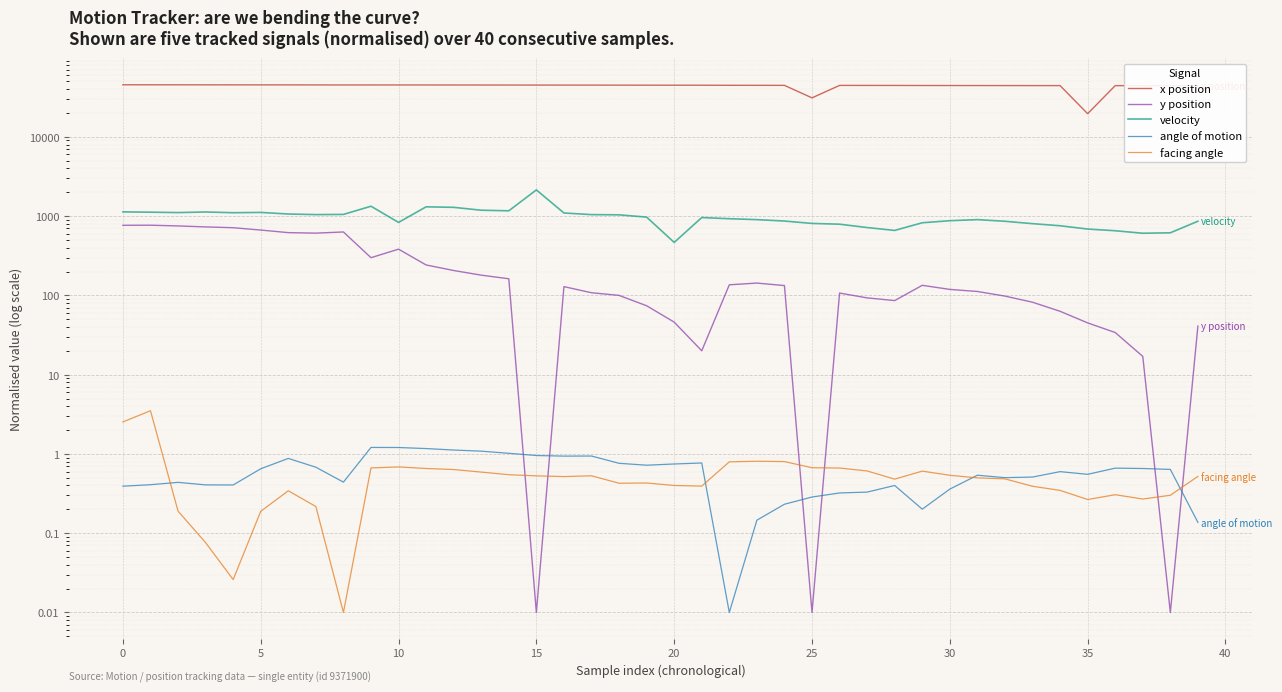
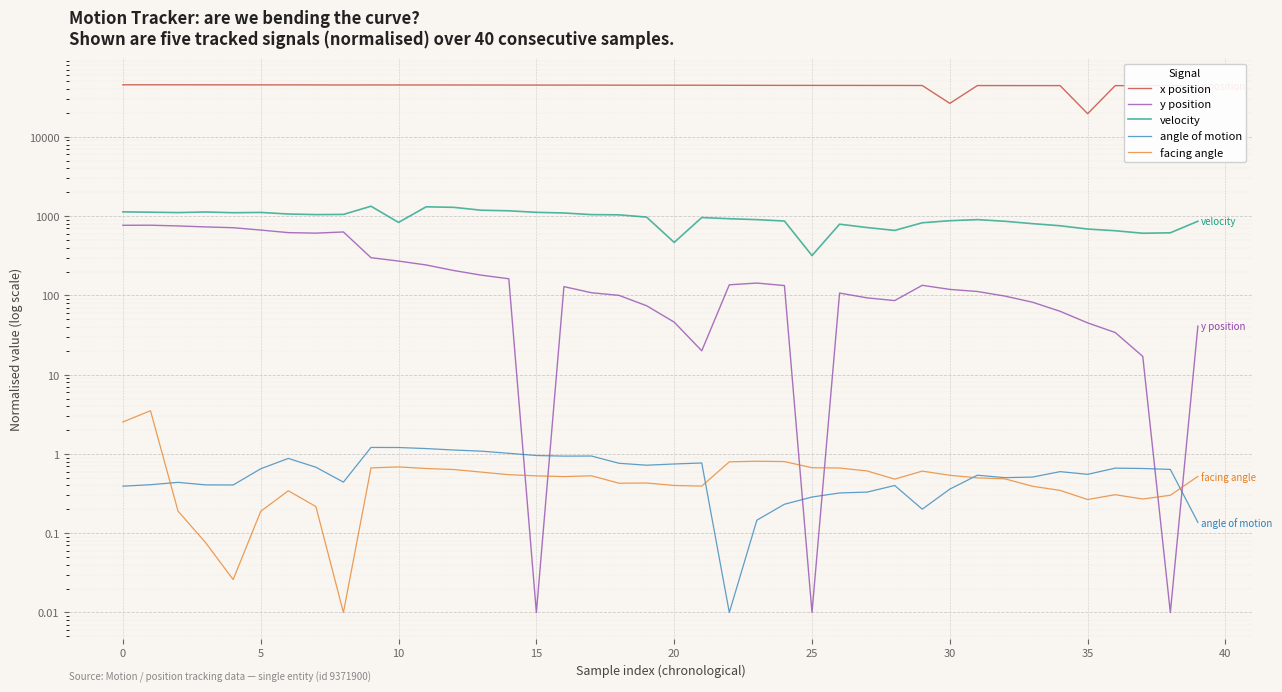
y position, 10: 400 -> 270
velocity, 15: 2100 -> 1100
x position, 25: 31000 -> 40000
velocity, 25: 800 -> 320
x position, 30: 40000 -> 26000
